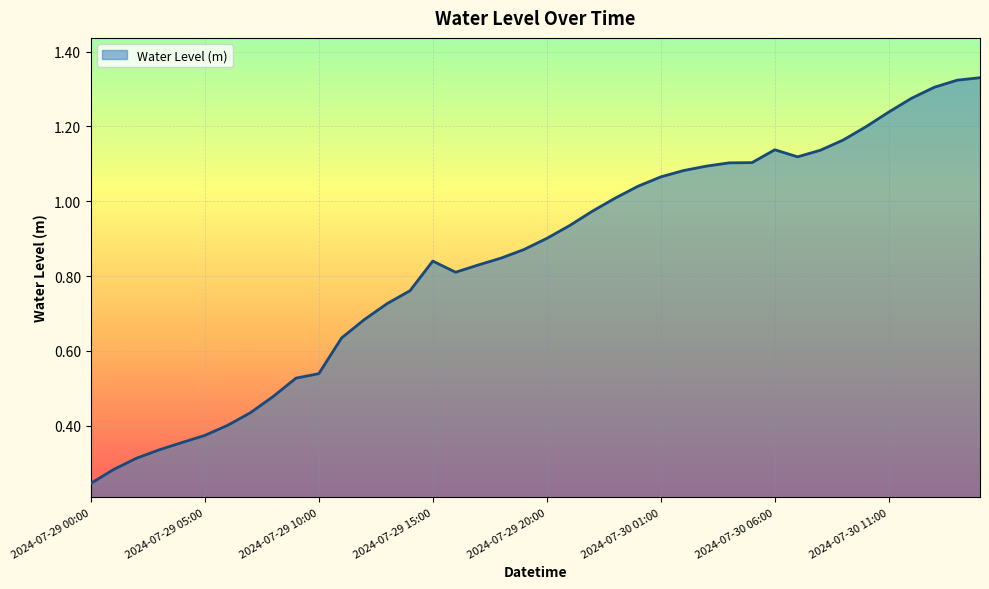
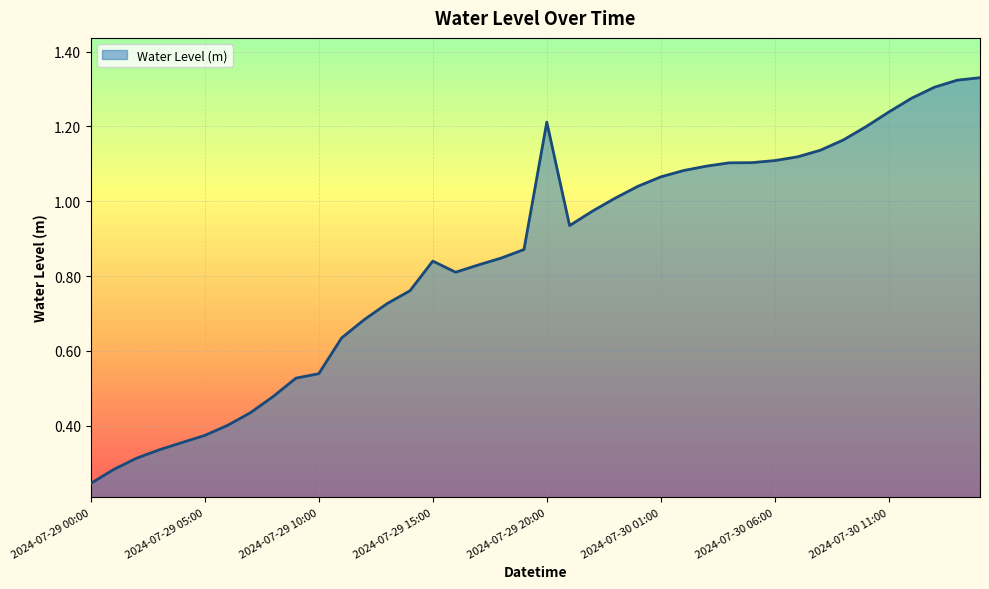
2024-07-29 20:00: 0.90 -> 1.21
2024-07-30 06:00: 1.14 -> 1.11
